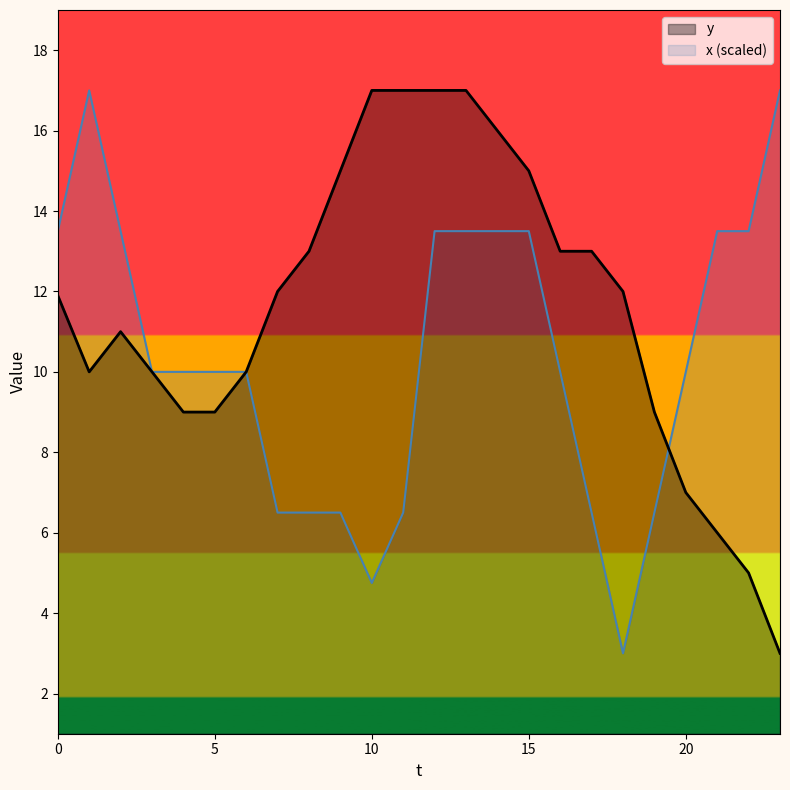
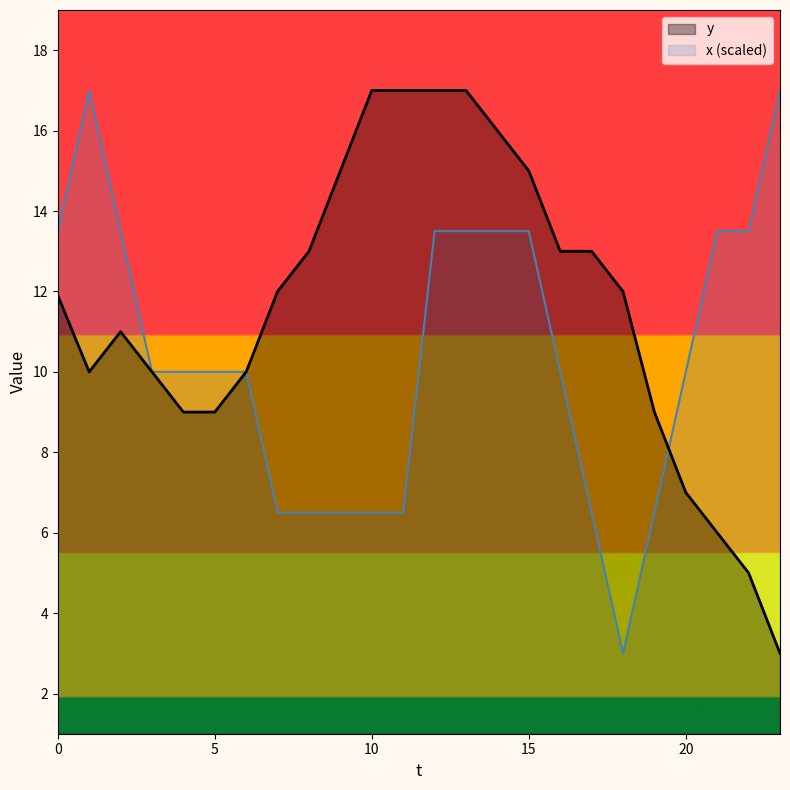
x (scaled), 10: 4.8 -> 6.5
